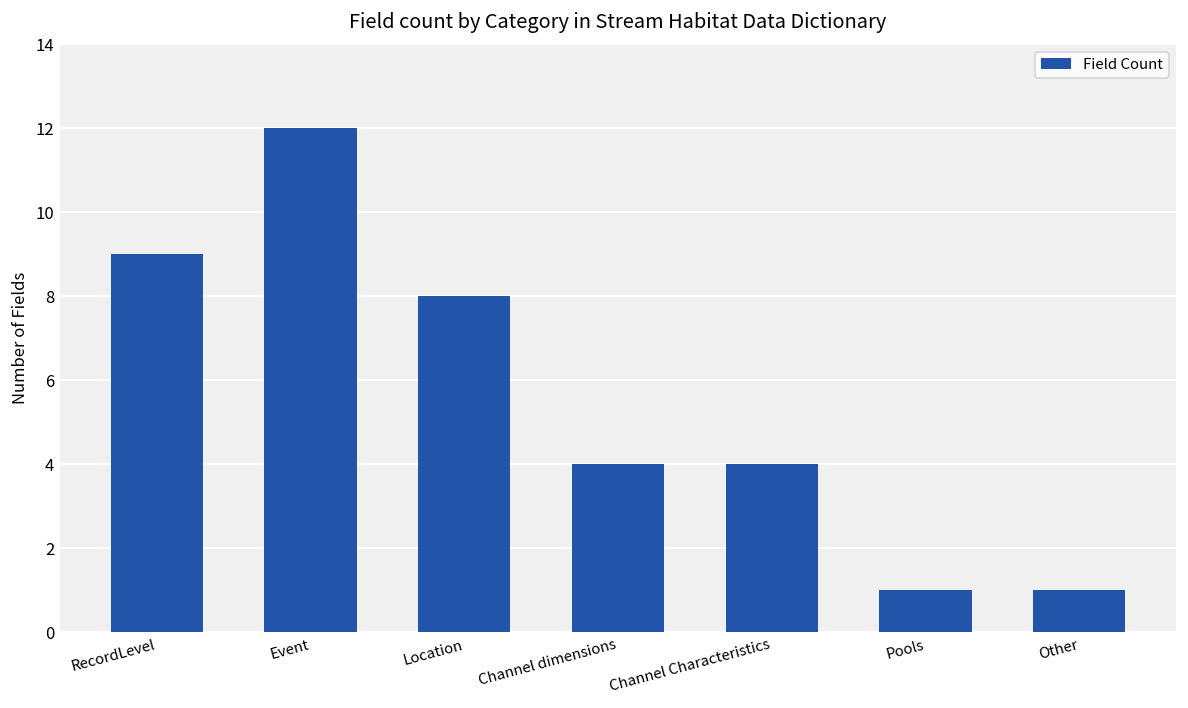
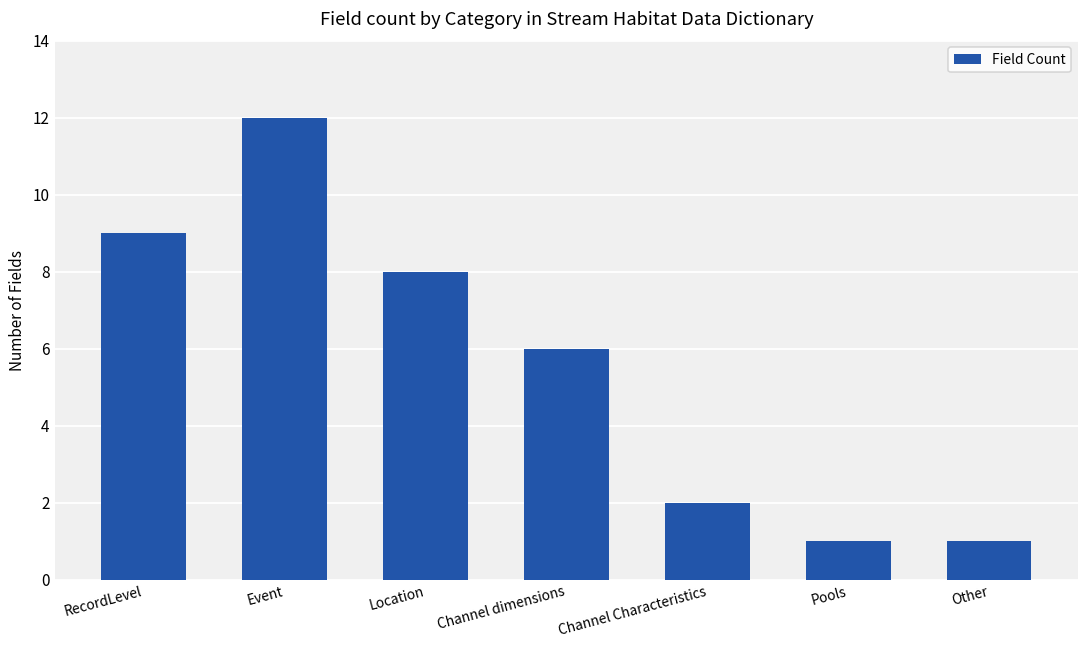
Channel dimensions: 4 -> 6
Channel Characteristics: 4 -> 2
